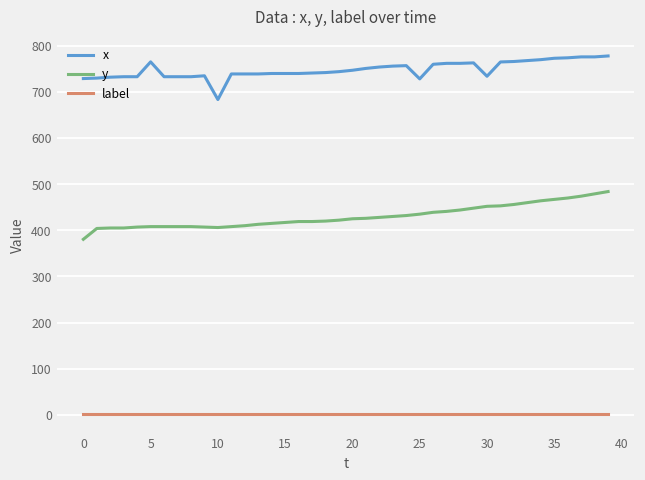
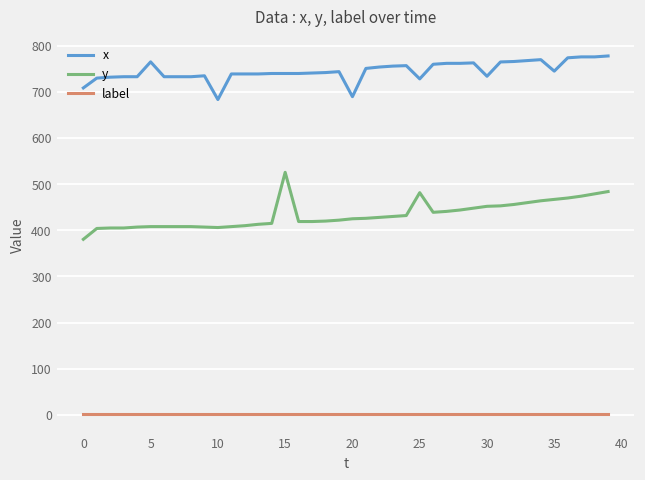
x, 0: 730 -> 710
y, 15: 420 -> 530
x, 20: 750 -> 690
y, 25: 440 -> 480
x, 35: 770 -> 750
